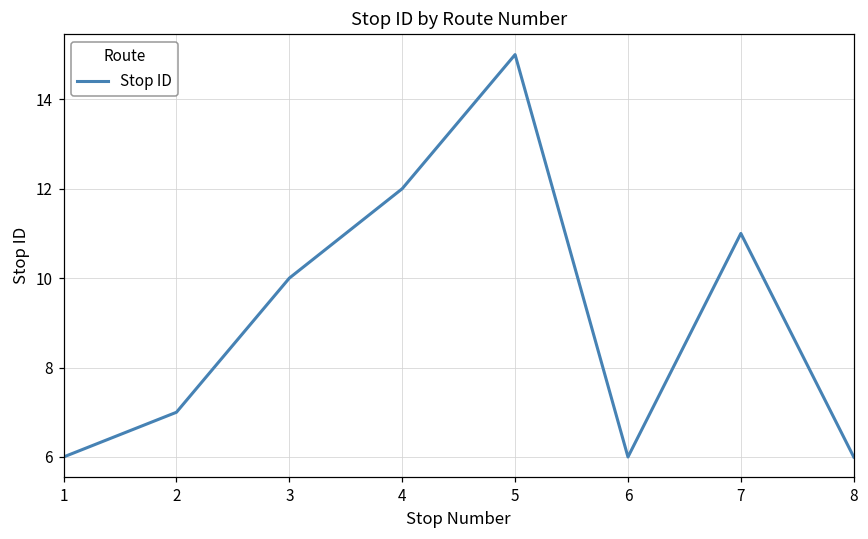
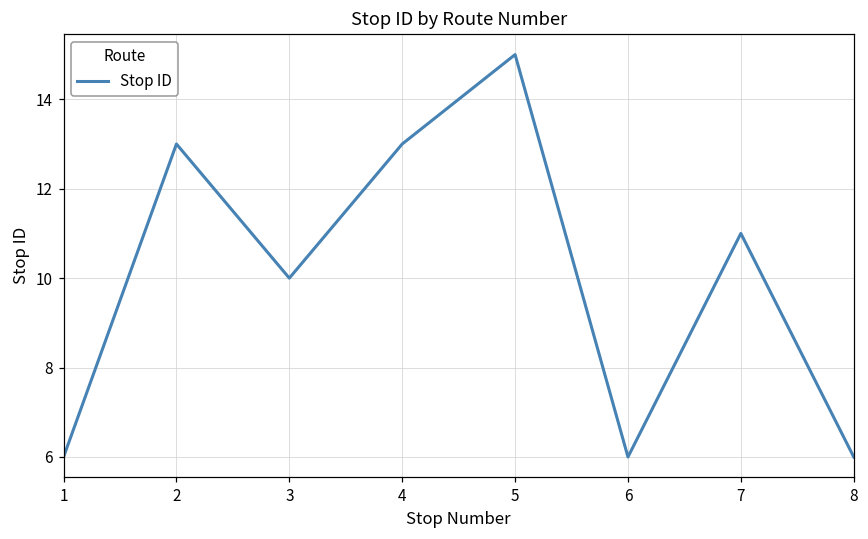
2: 7 -> 13
4: 12 -> 13
